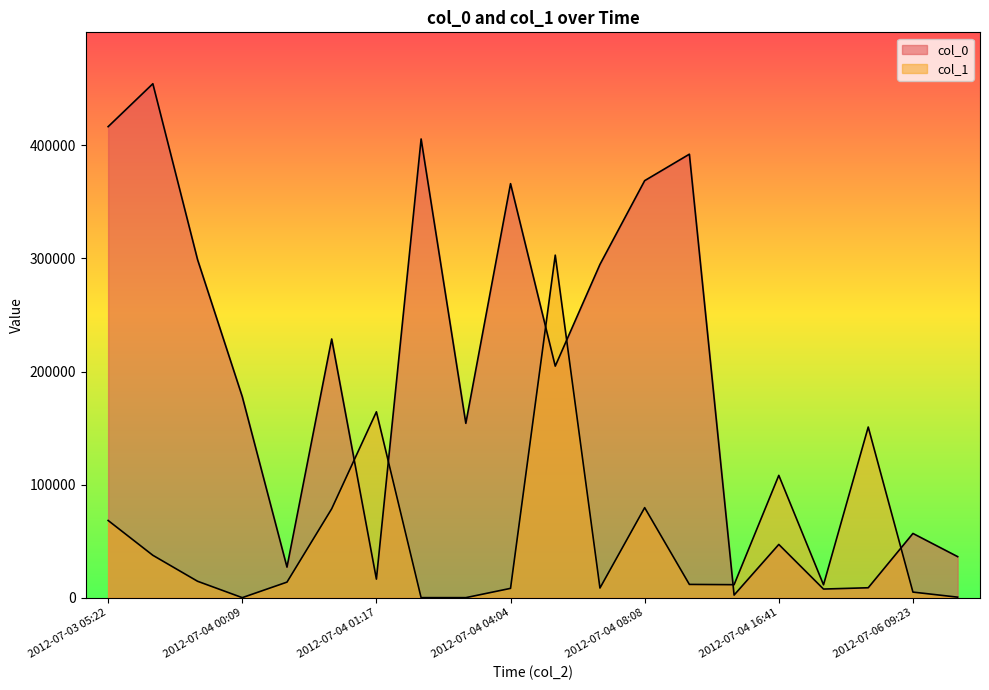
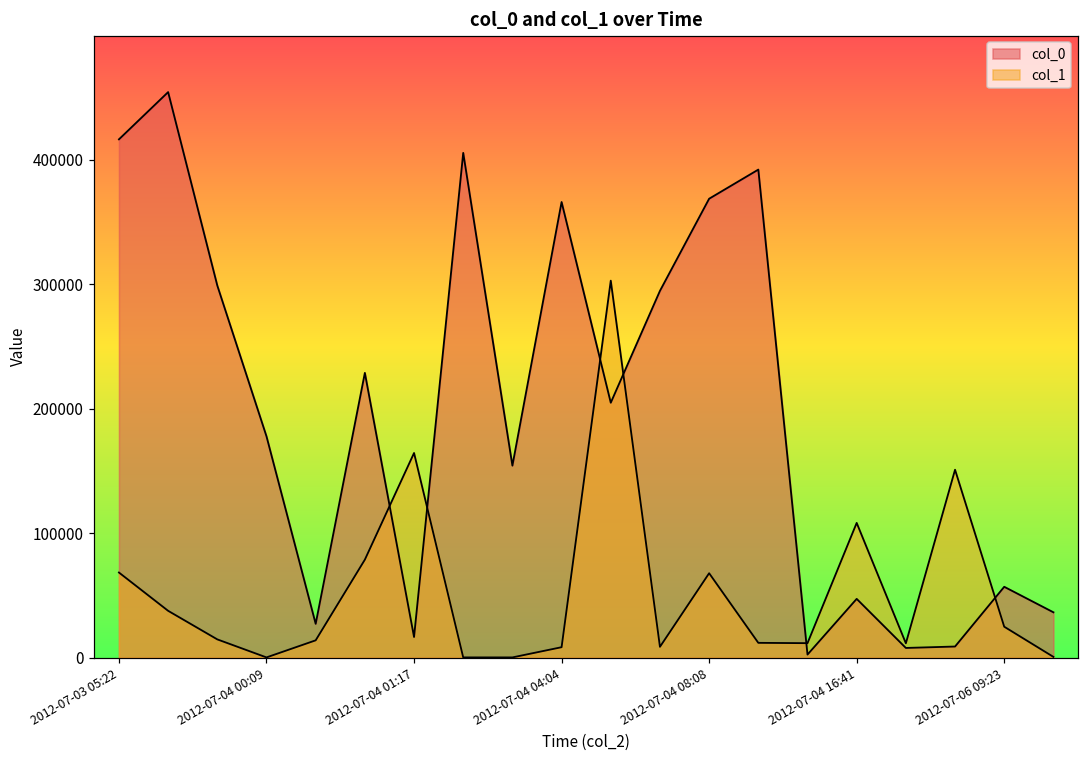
col_1, 2012-07-04 08:08: 80000 -> 68000
col_1, 2012-07-06 09:23: 5000 -> 25000
